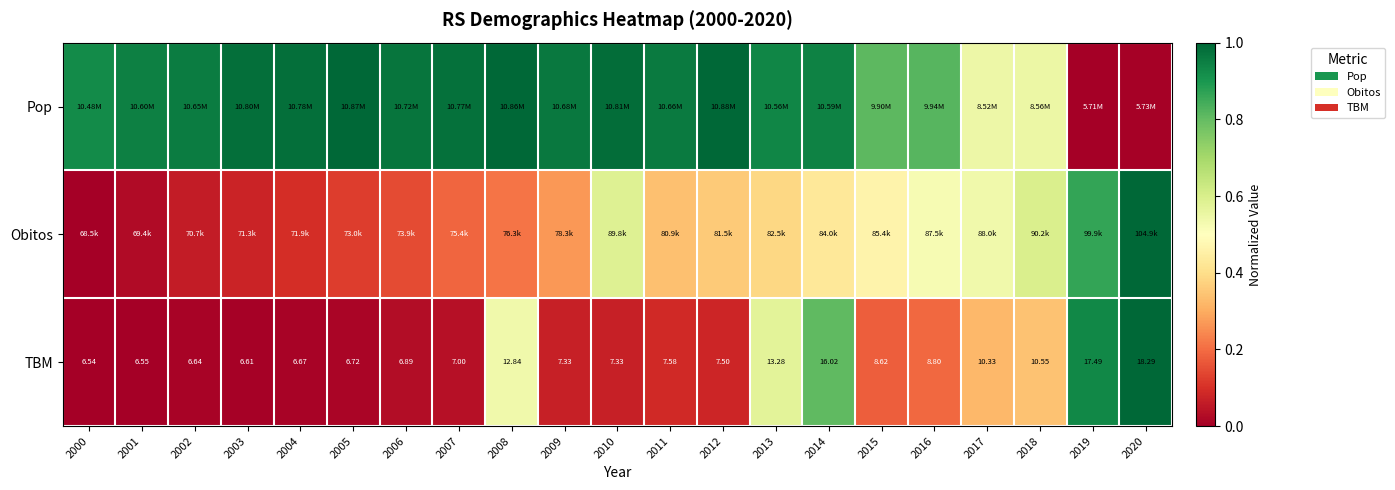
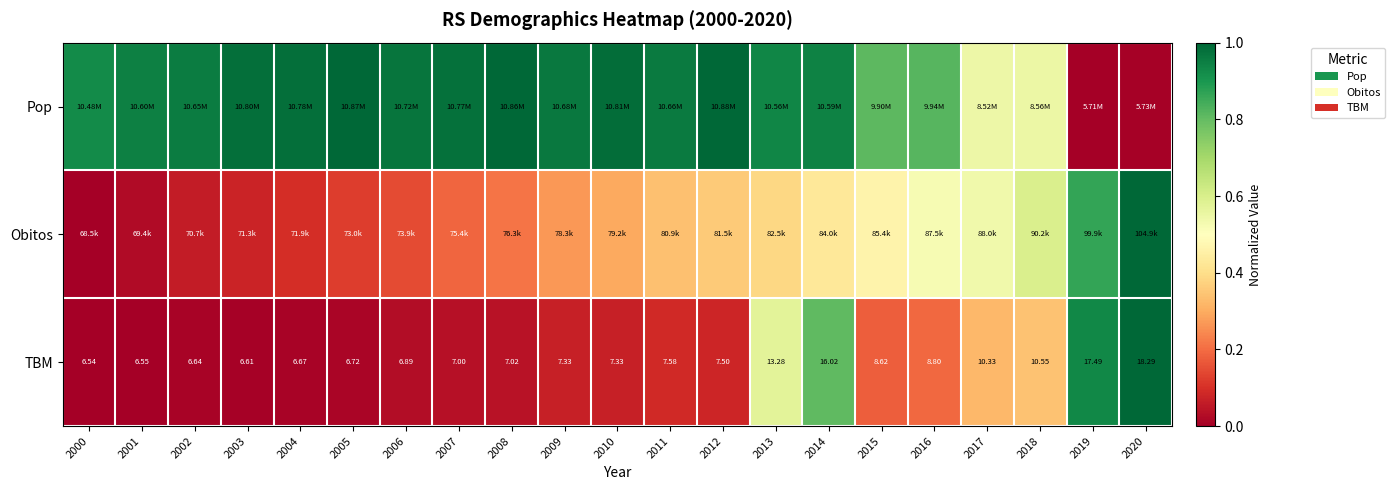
Obitos, 2010: 89.8k -> 79.2k
TBM, 2008: 12.84 -> 7.02
